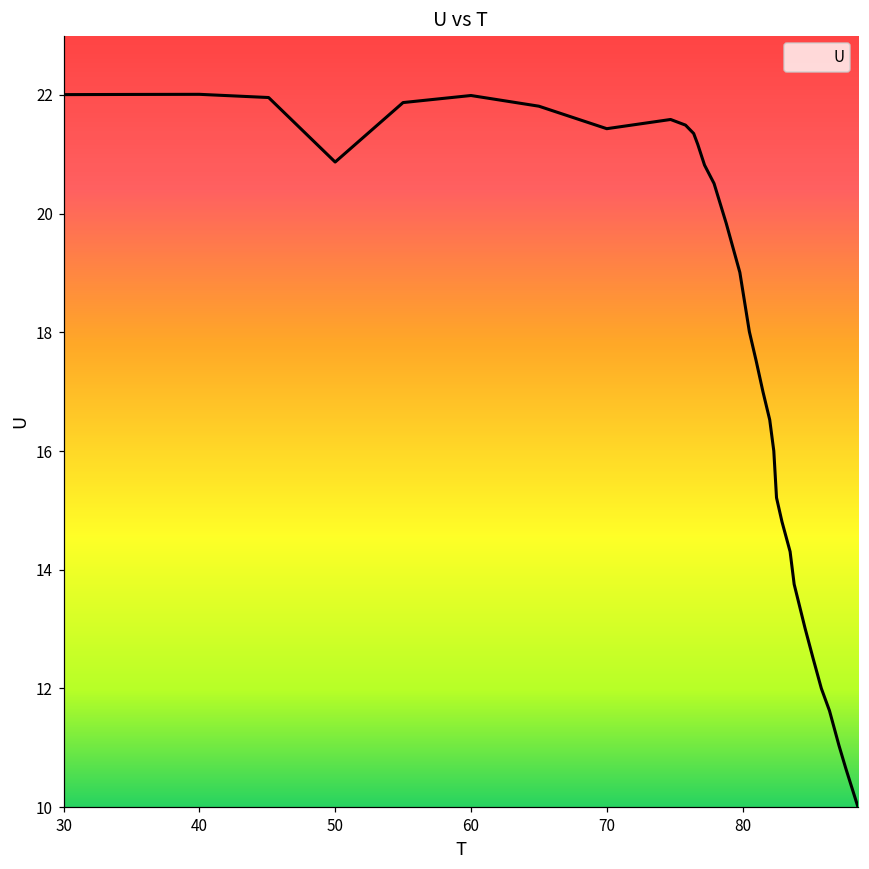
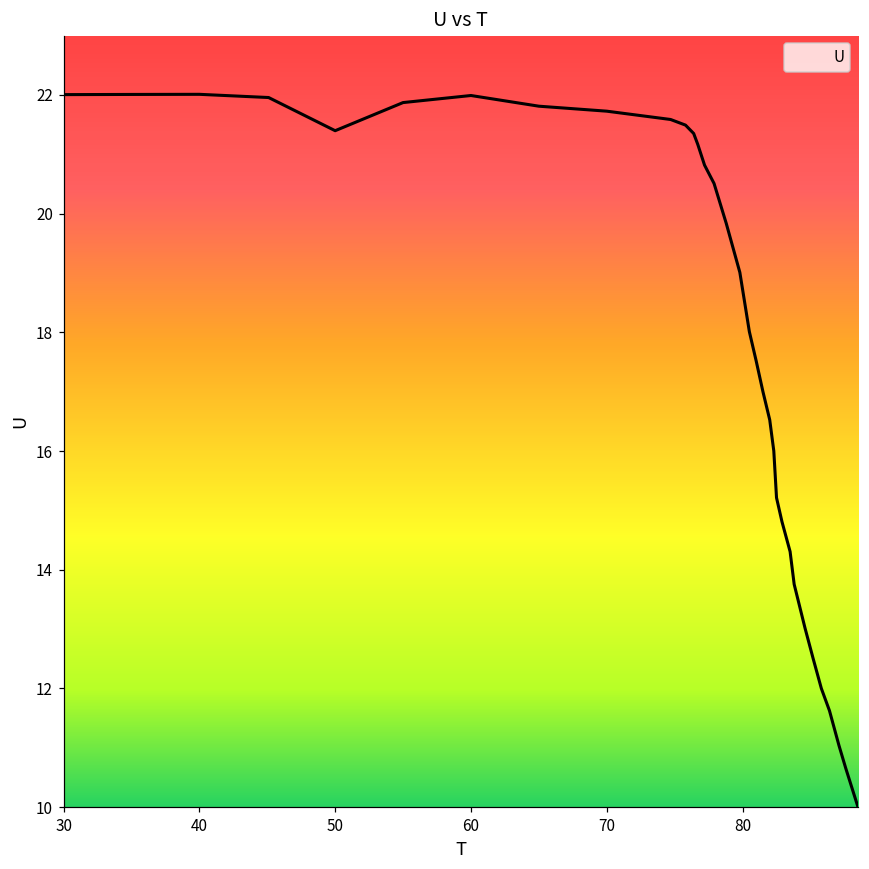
50: 20.9 -> 21.4
70: 21.4 -> 21.7
